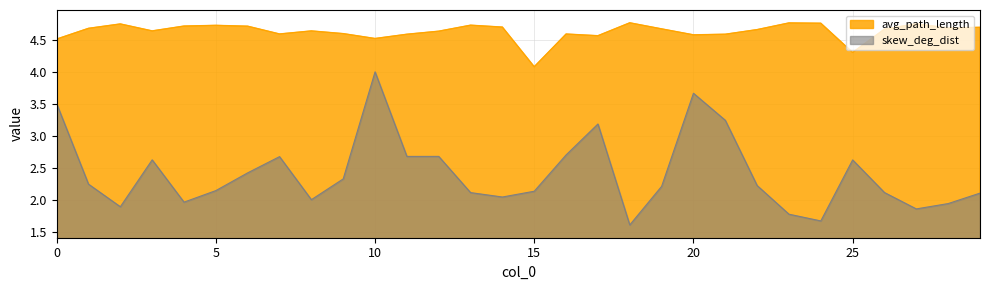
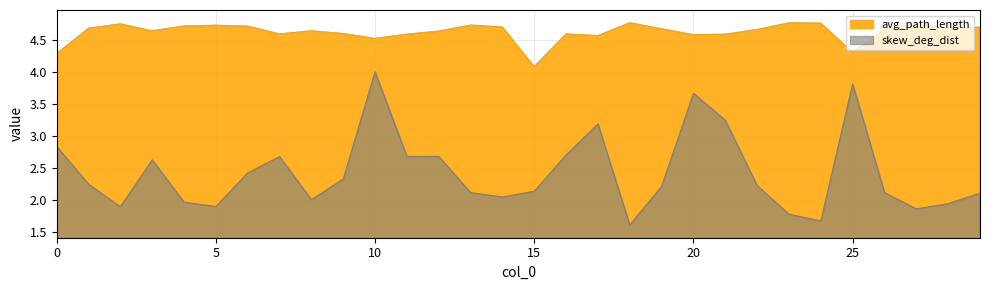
avg_path_length, 0: 4.5 -> 4.3
skew_deg_dist, 0: 3.5 -> 2.8
skew_deg_dist, 5: 2.1 -> 1.9
skew_deg_dist, 25: 2.6 -> 3.8
